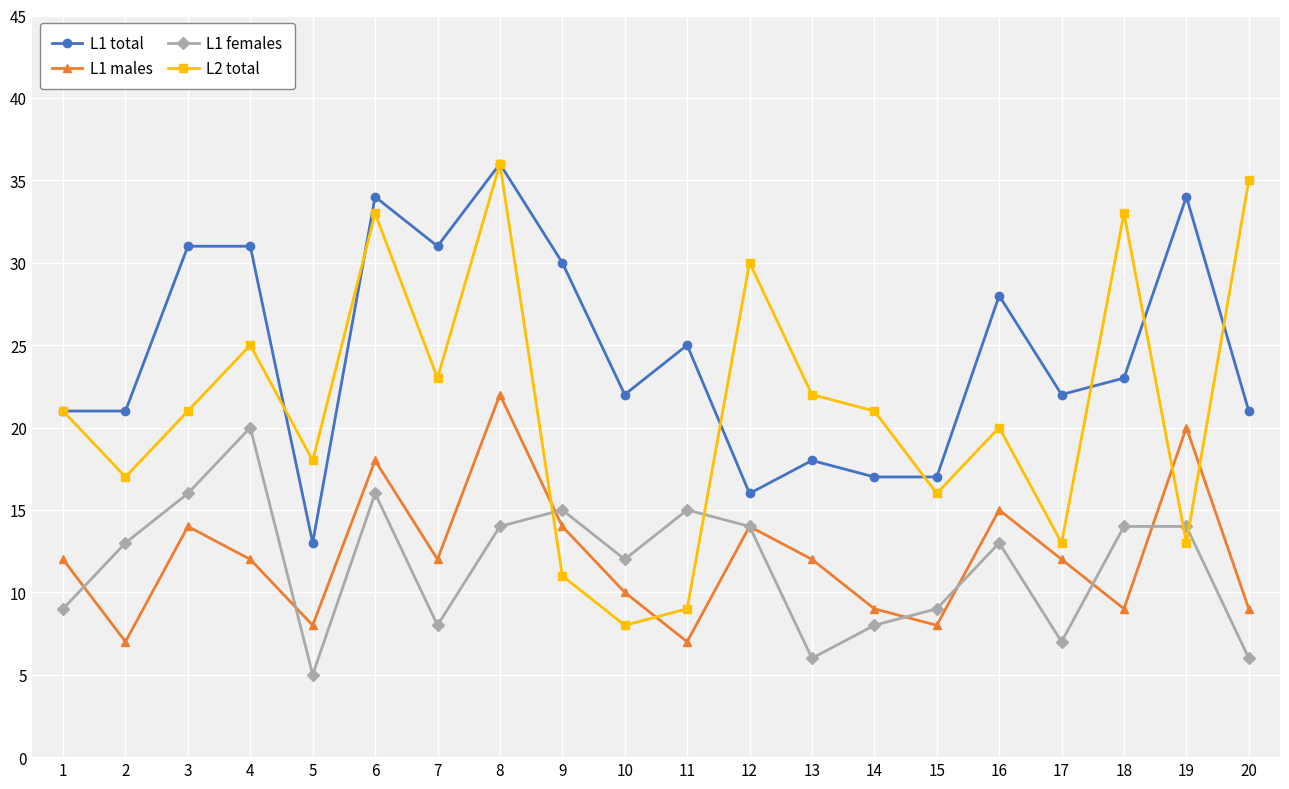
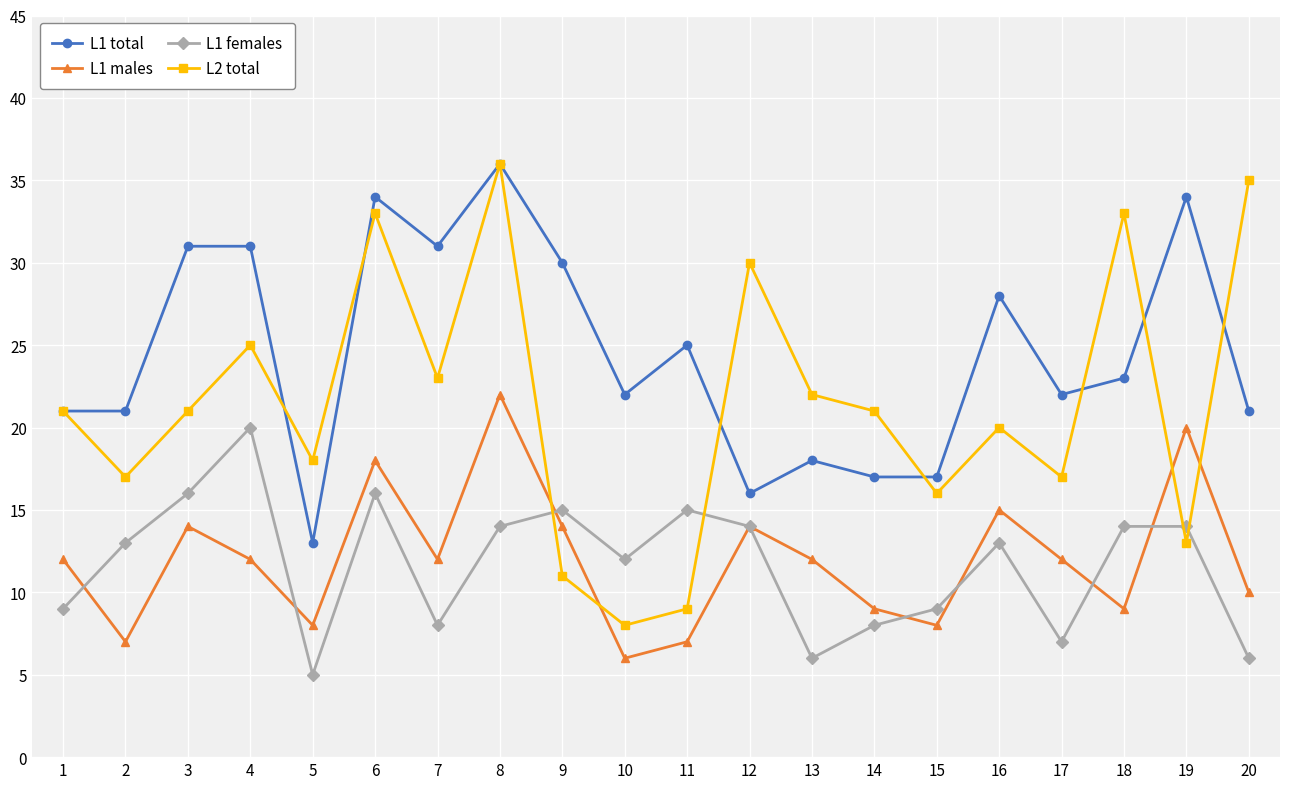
L1 males, 10: 10 -> 6
L2 total, 17: 13 -> 17
L1 males, 20: 9 -> 10
